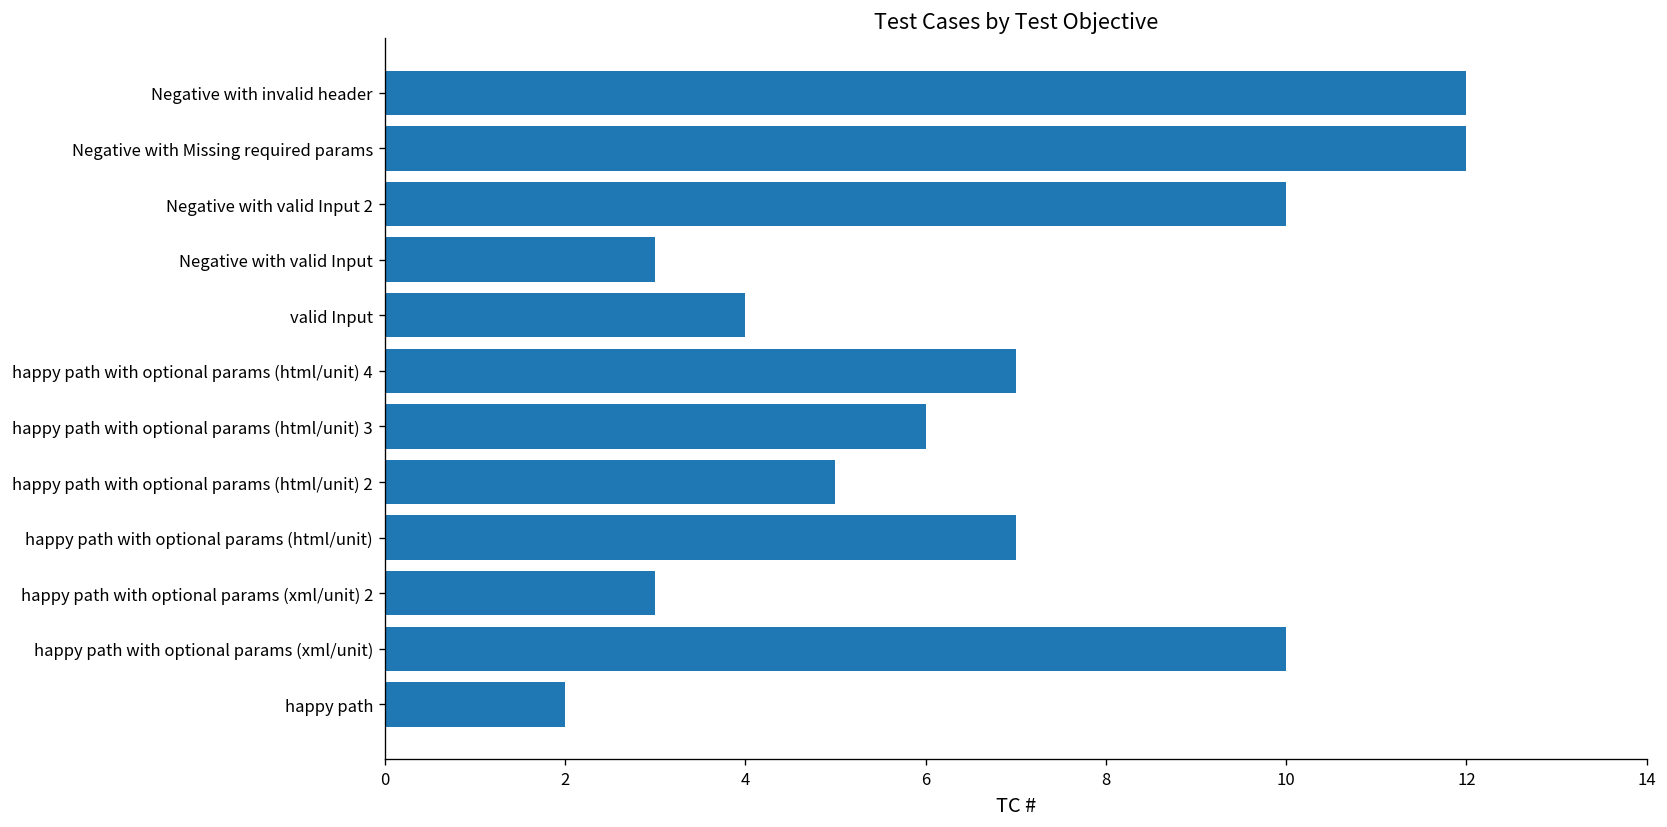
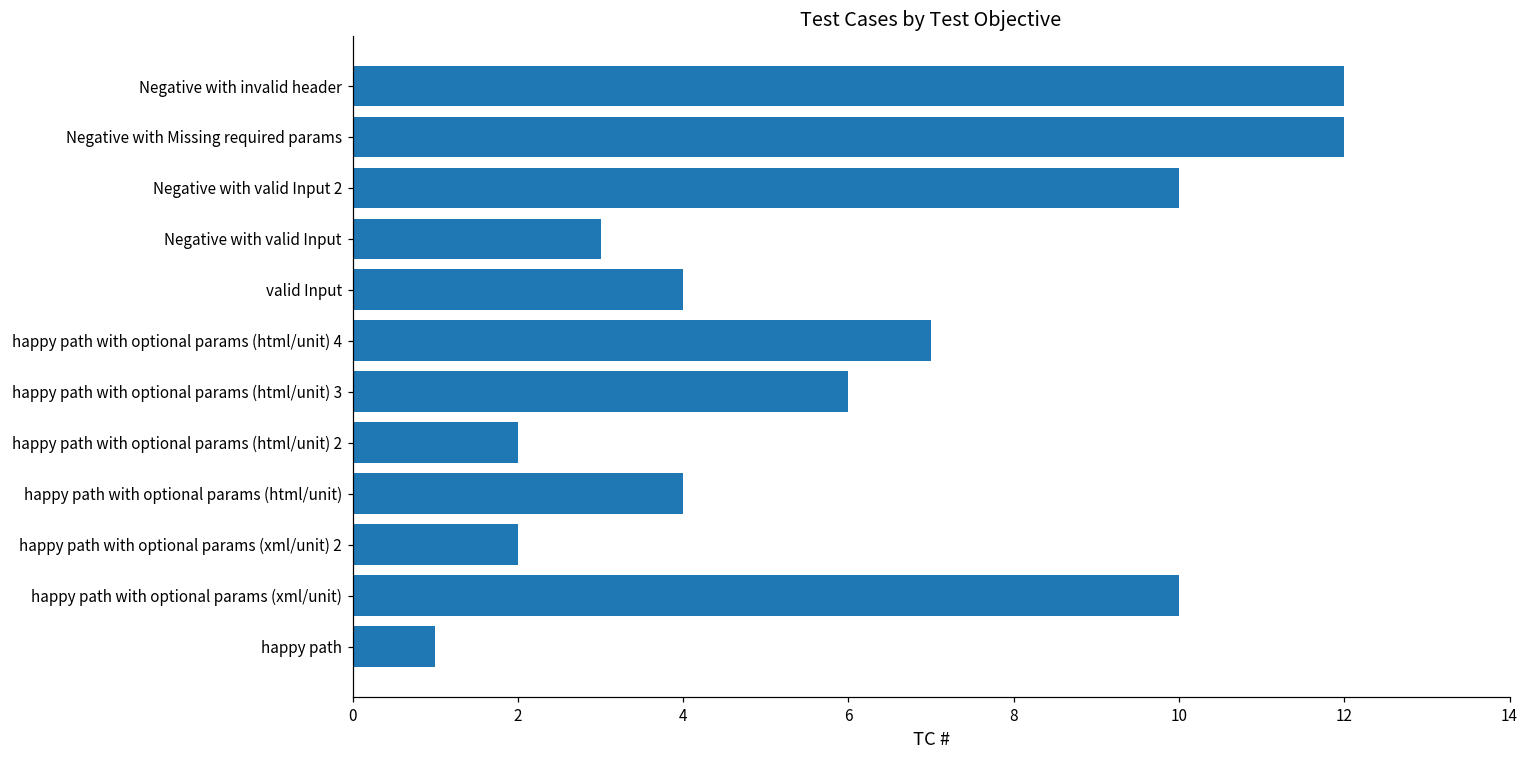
happy path with optional params (html/unit) 2: 5 -> 2
happy path with optional params (html/unit): 7 -> 4
happy path with optional params (xml/unit) 2: 3 -> 2
happy path: 2 -> 1
